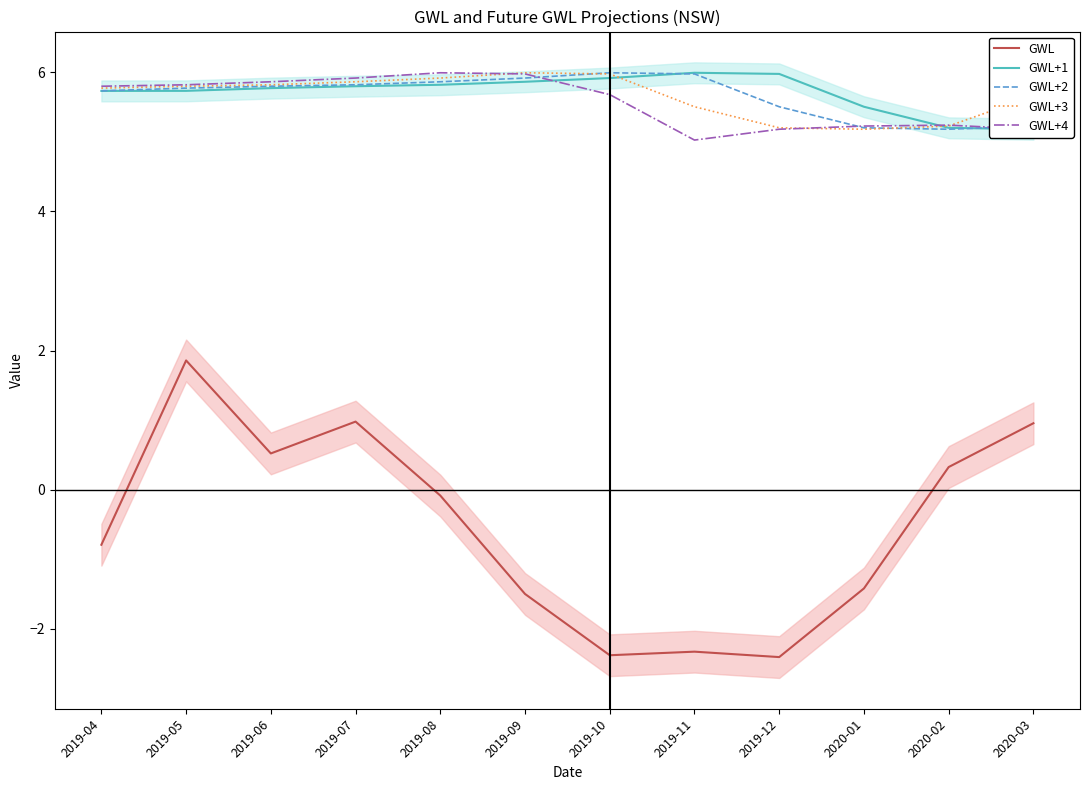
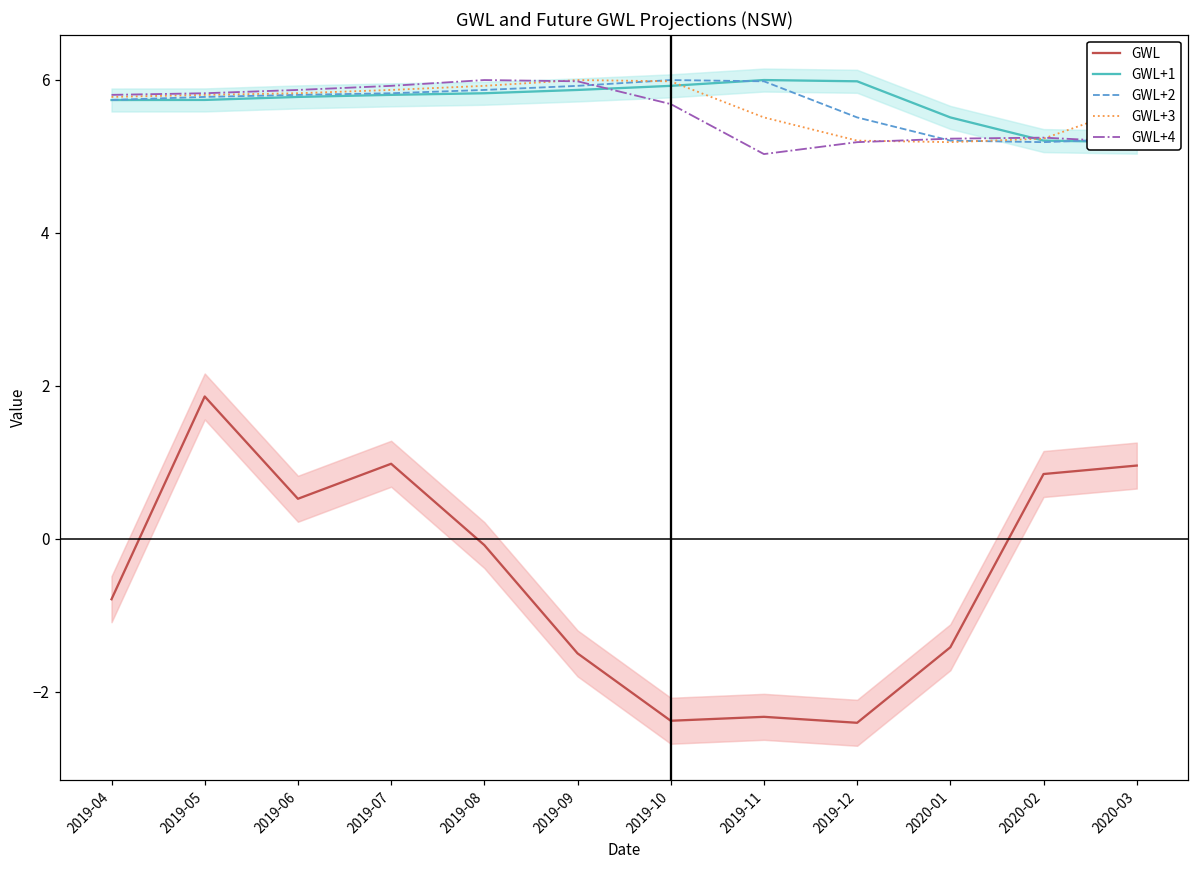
GWL, 2020-02: 0.3 -> 0.8
